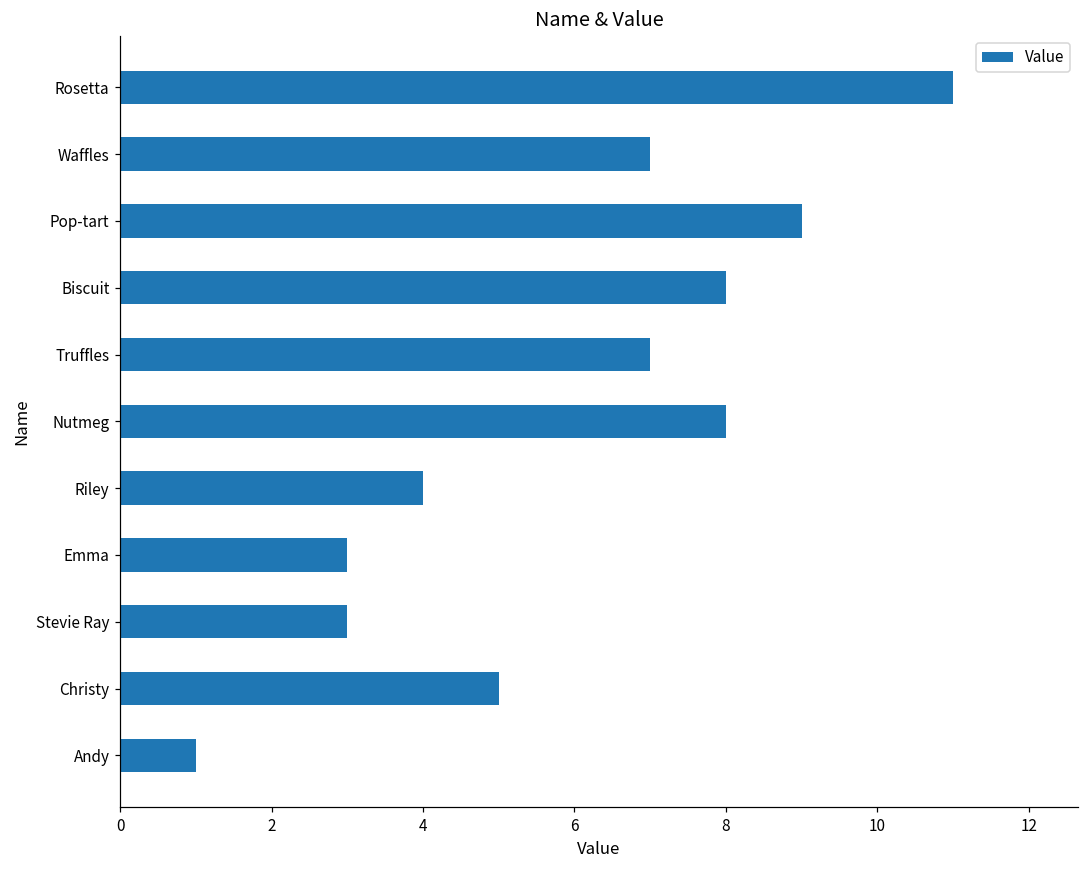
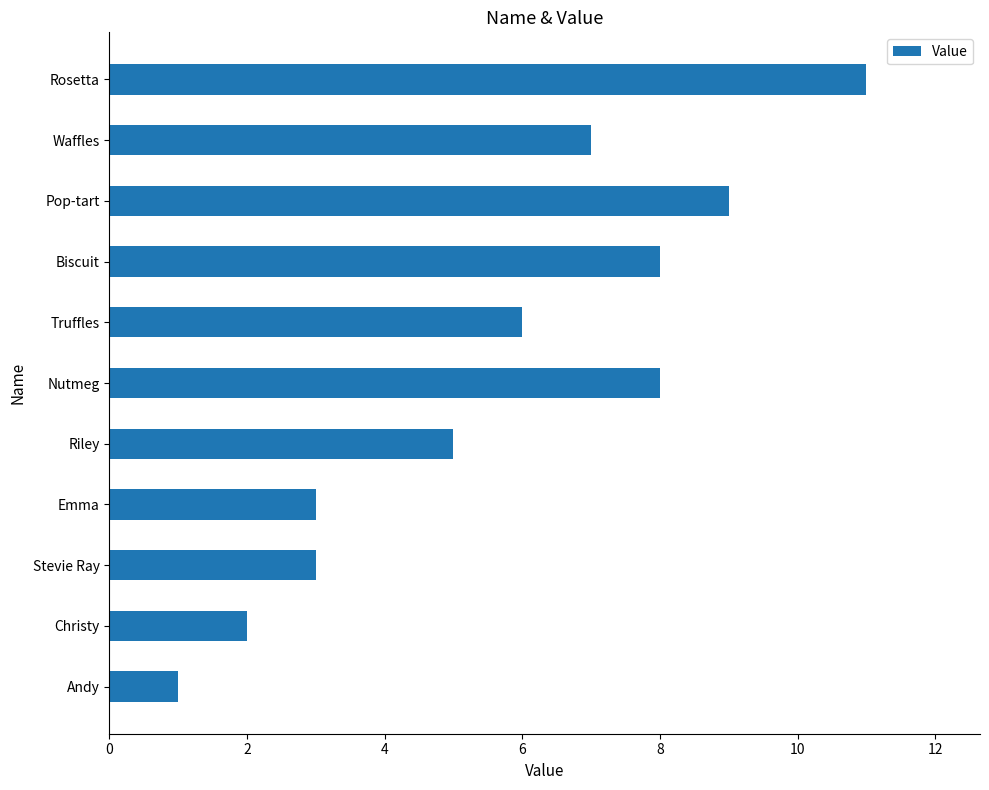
Truffles: 7 -> 6
Riley: 4 -> 5
Christy: 5 -> 2
